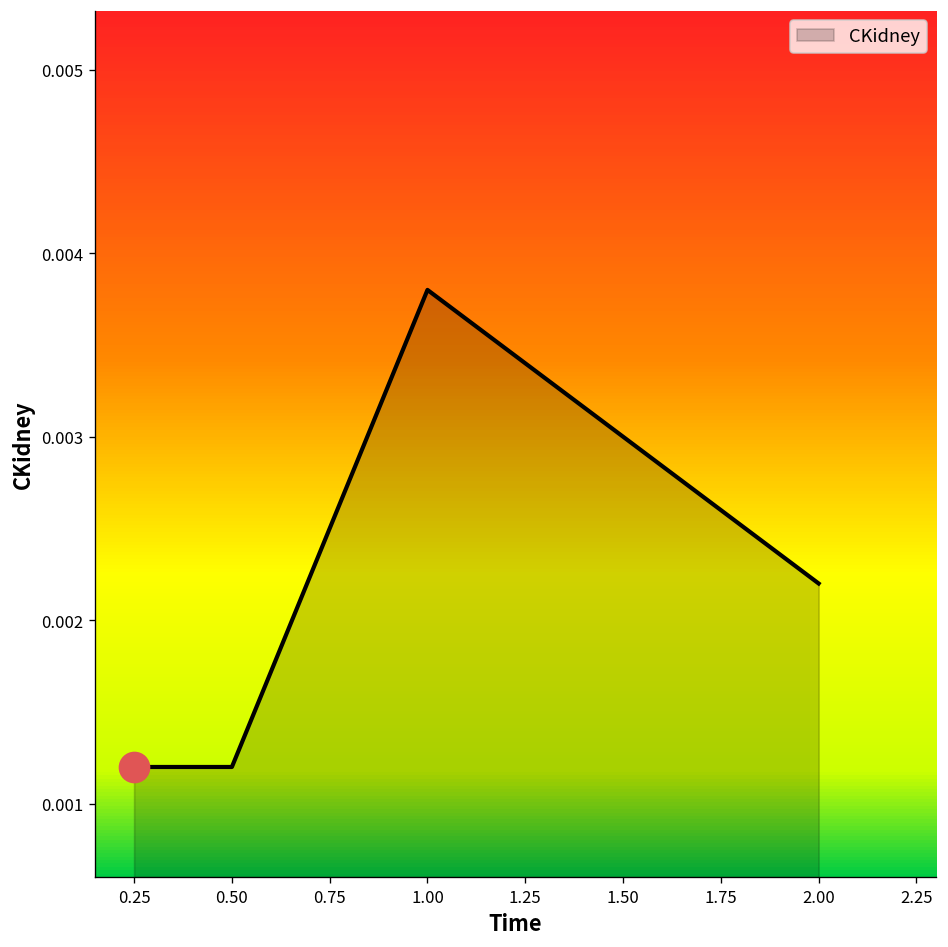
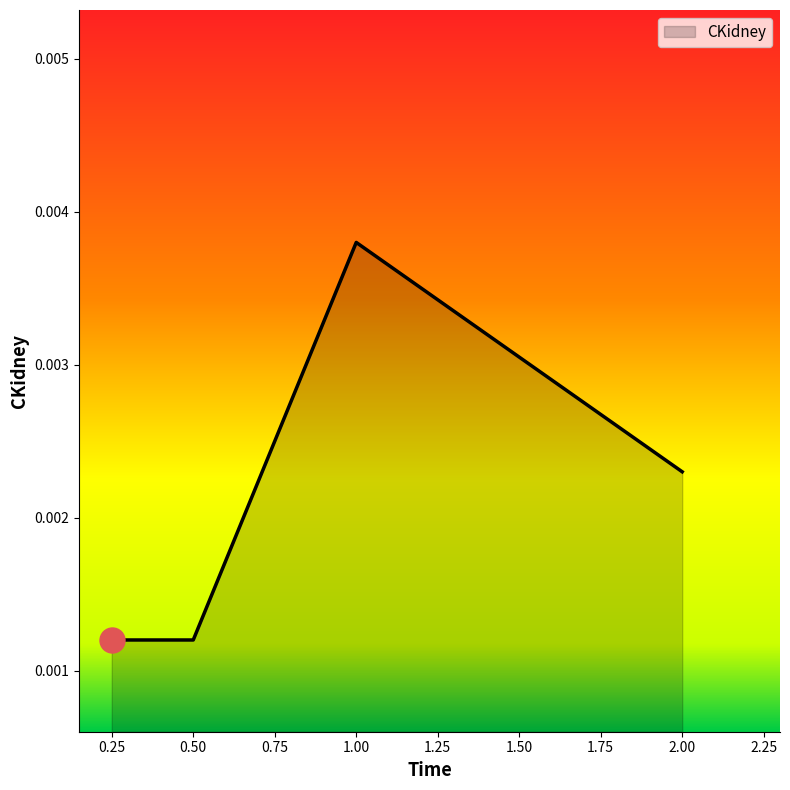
CKidney, 2.00: 0.0022 -> 0.0023
